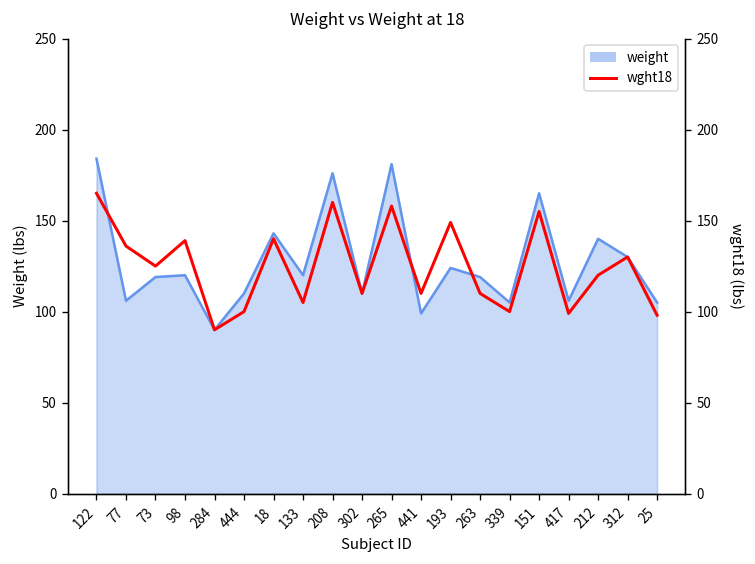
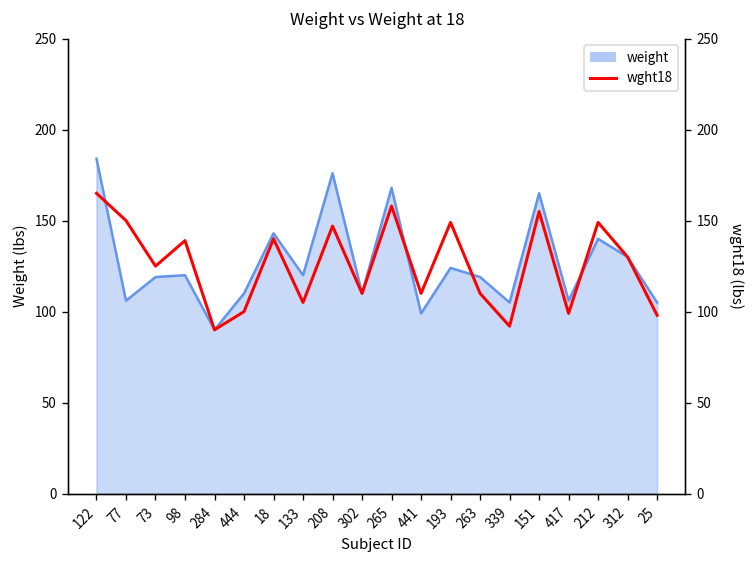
weight, 265: 181 -> 168
wght18, 77: 136 -> 150
wght18, 208: 160 -> 147
wght18, 339: 100 -> 92
wght18, 212: 120 -> 149
